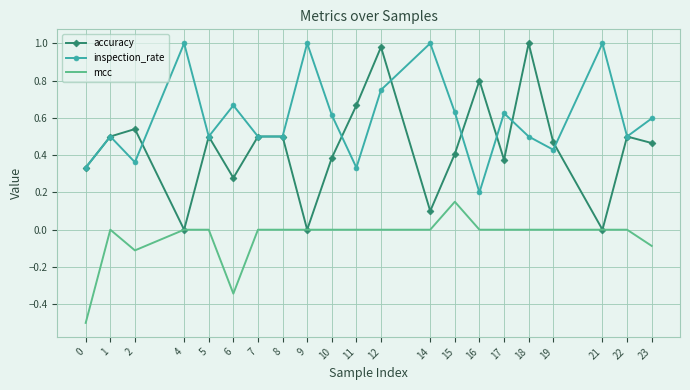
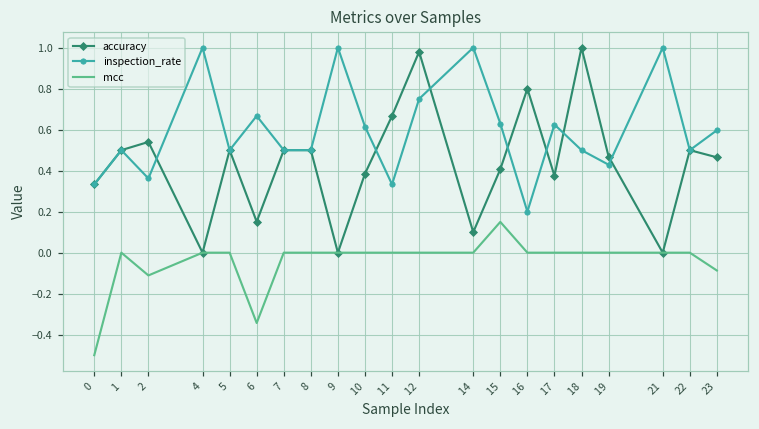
accuracy, 6: 0.28 -> 0.15
